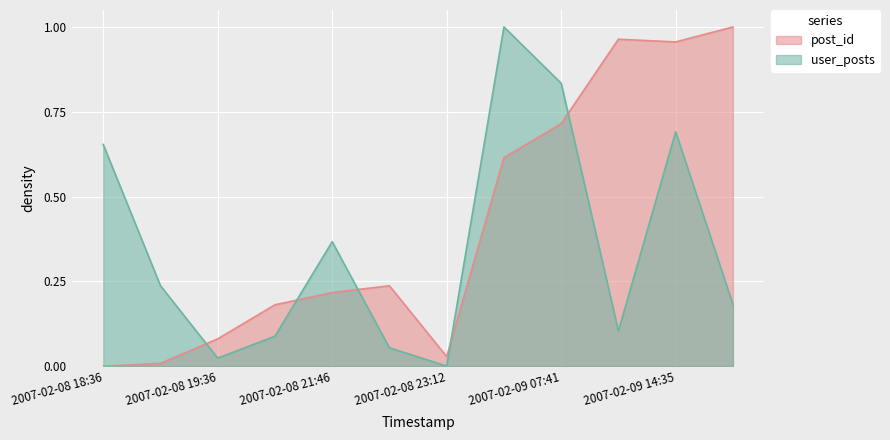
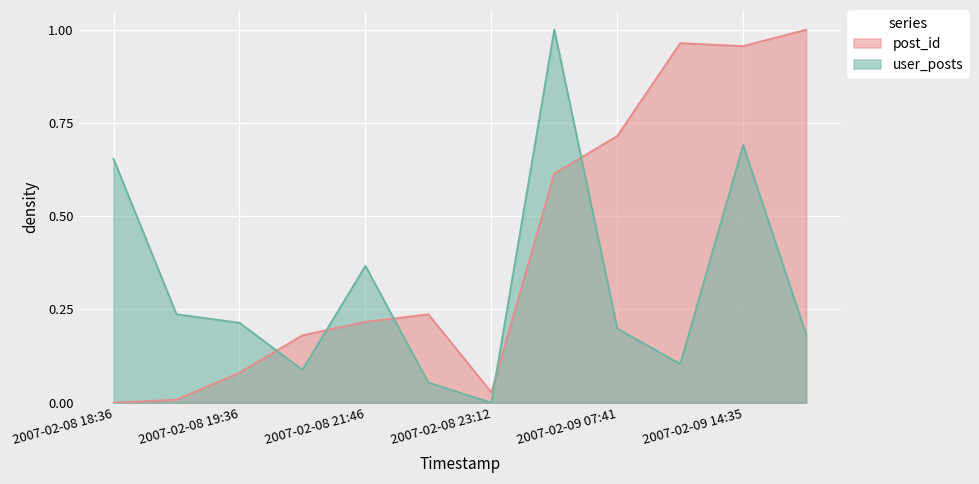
user_posts, 2007-02-08 19:36: 0.02 -> 0.21
user_posts, 2007-02-09 07:41: 0.83 -> 0.20
